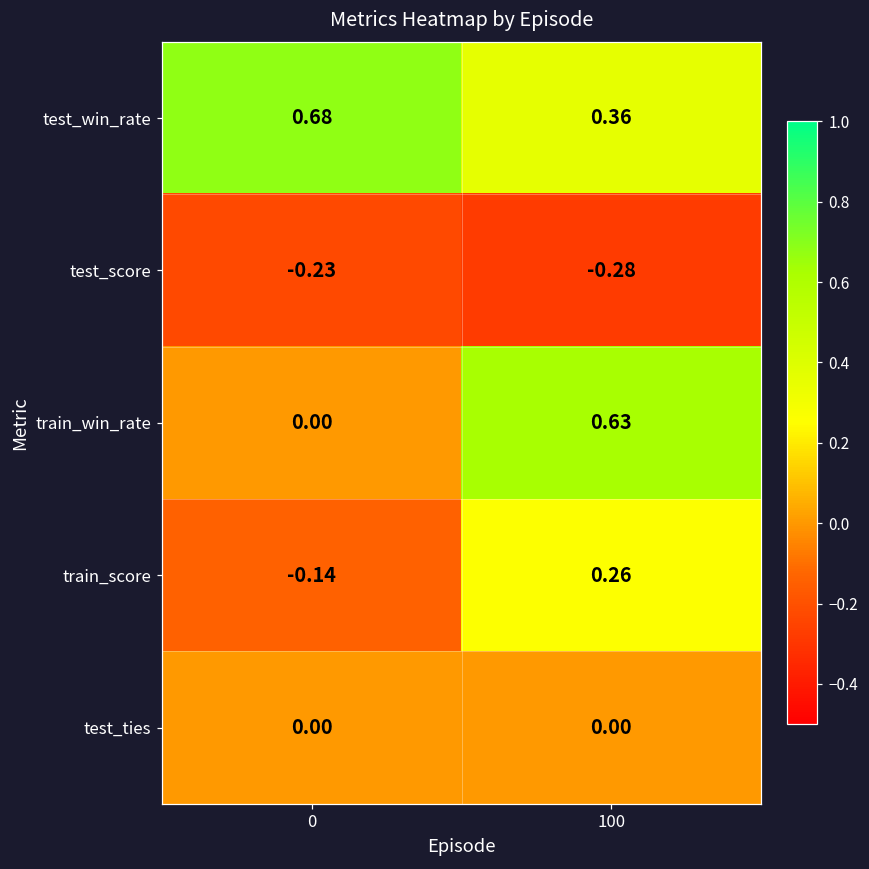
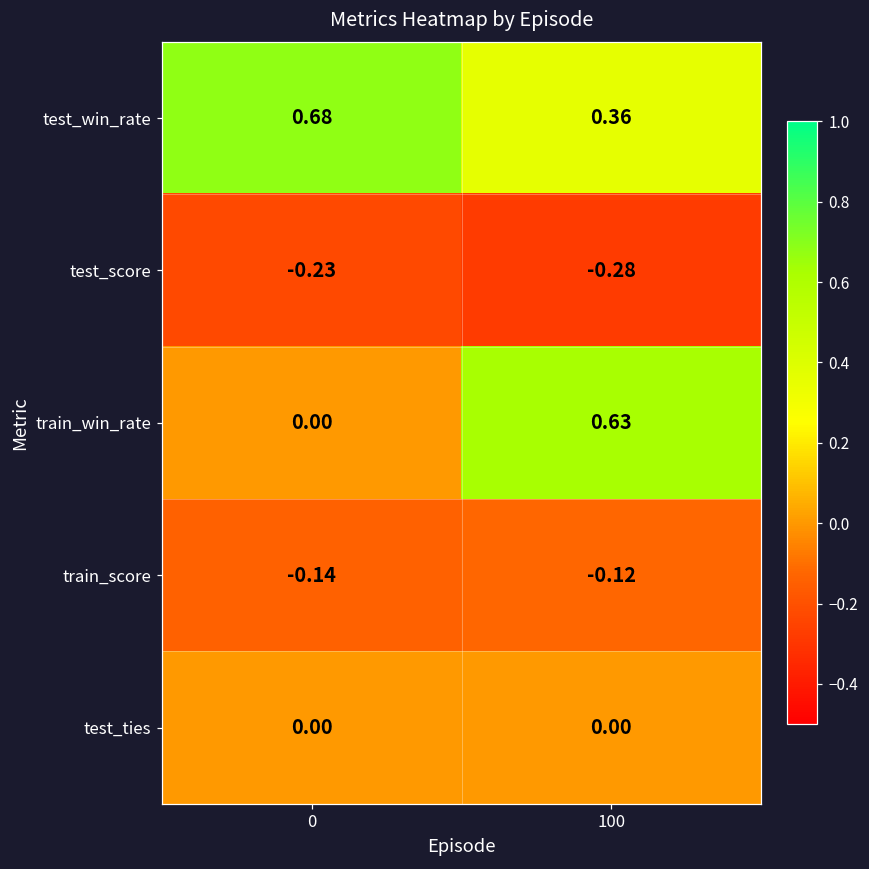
train_score, 100: 0.26 -> -0.12
